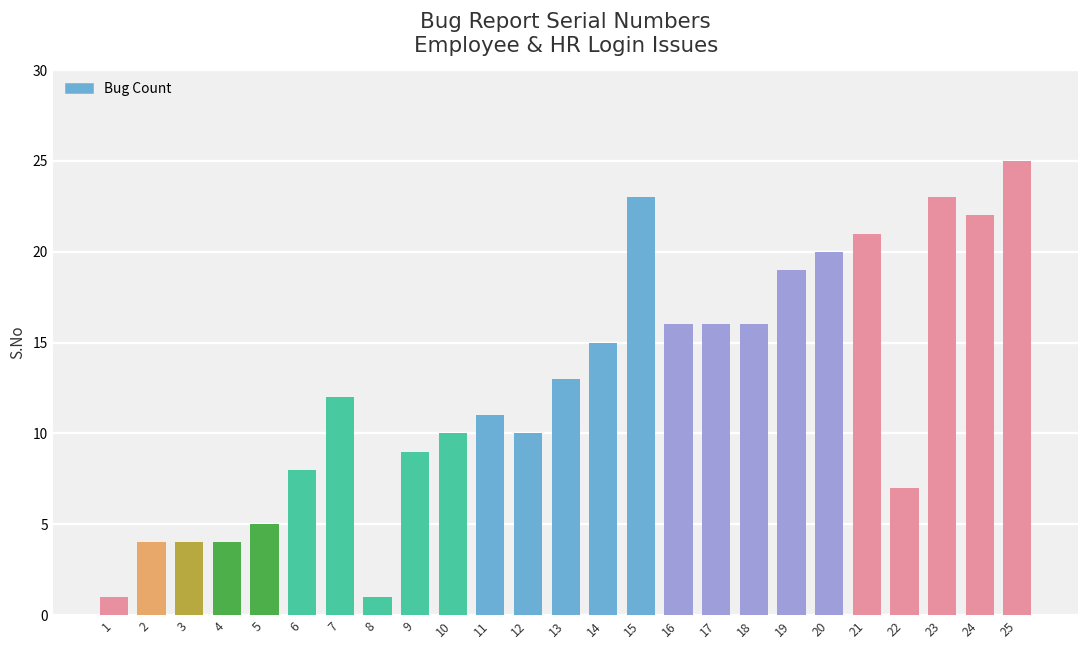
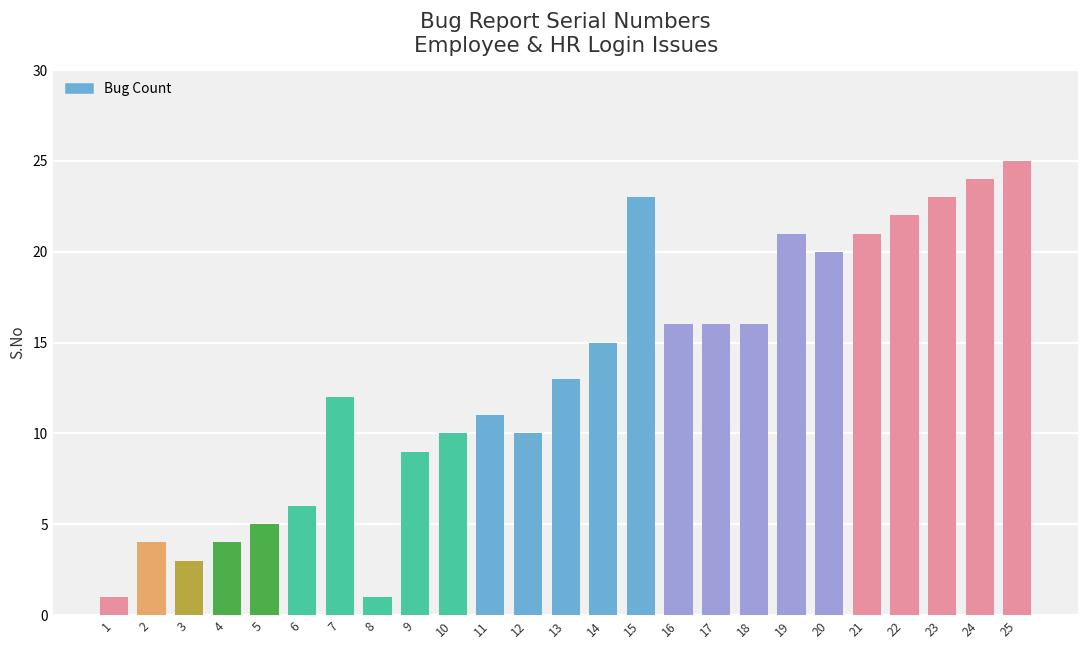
3: 4 -> 3
6: 8 -> 6
19: 19 -> 21
22: 7 -> 22
24: 22 -> 24
